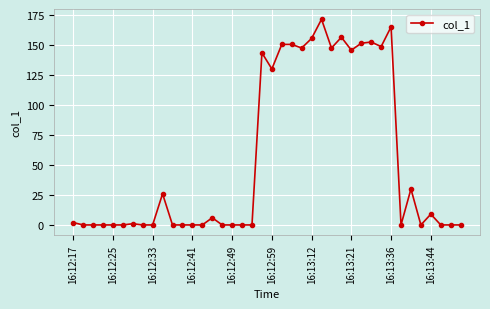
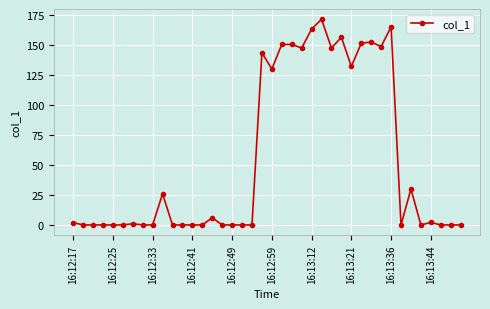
16:13:12: 156 -> 164
16:13:21: 146 -> 132
16:13:44: 9 -> 2
